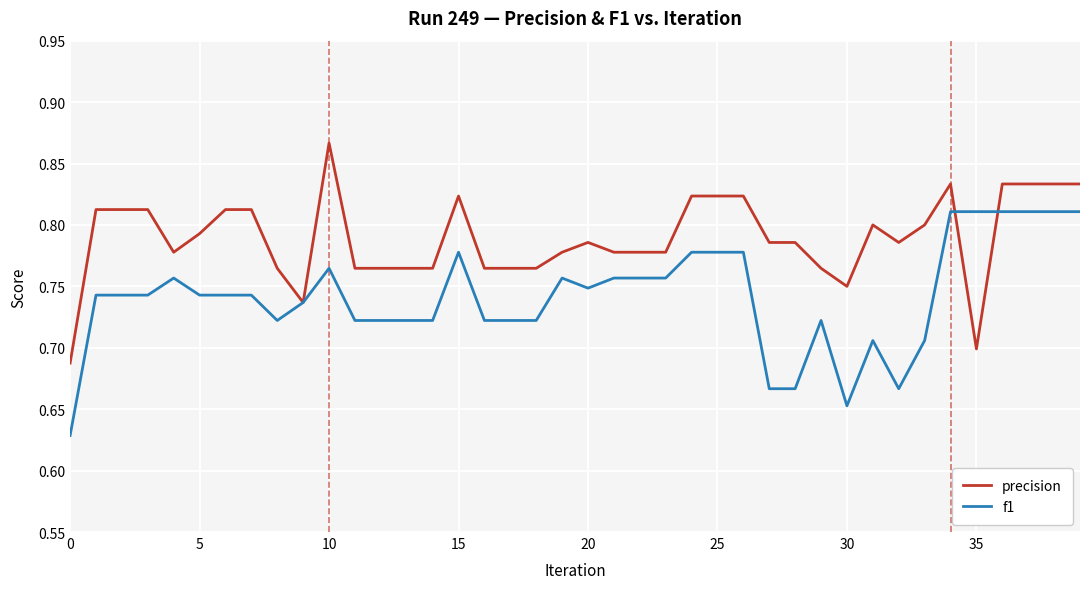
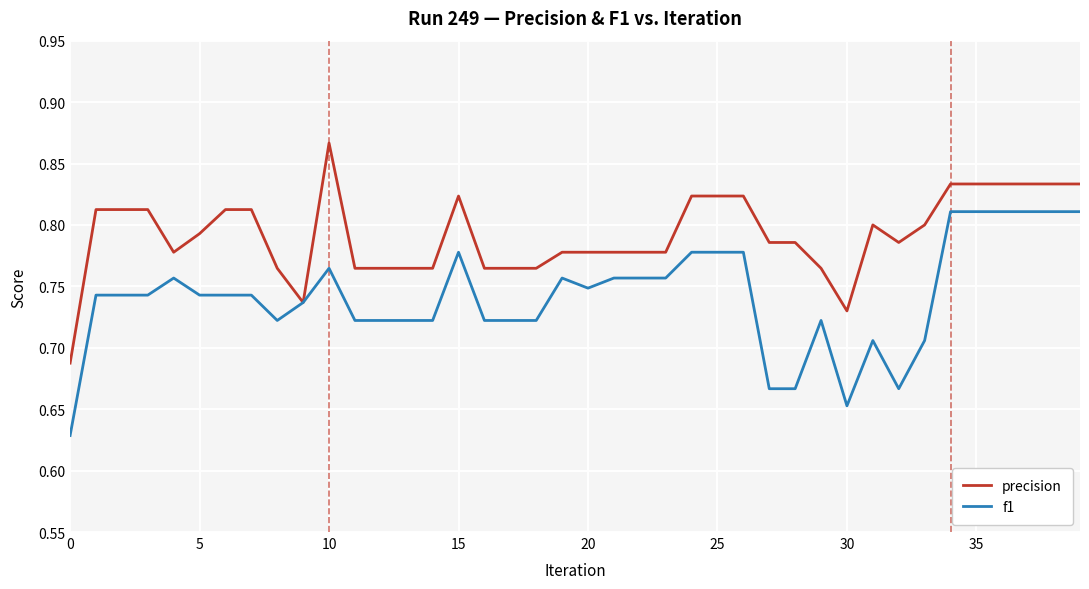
precision, 20: 0.786 -> 0.778
precision, 30: 0.75 -> 0.73
precision, 35: 0.699 -> 0.833
